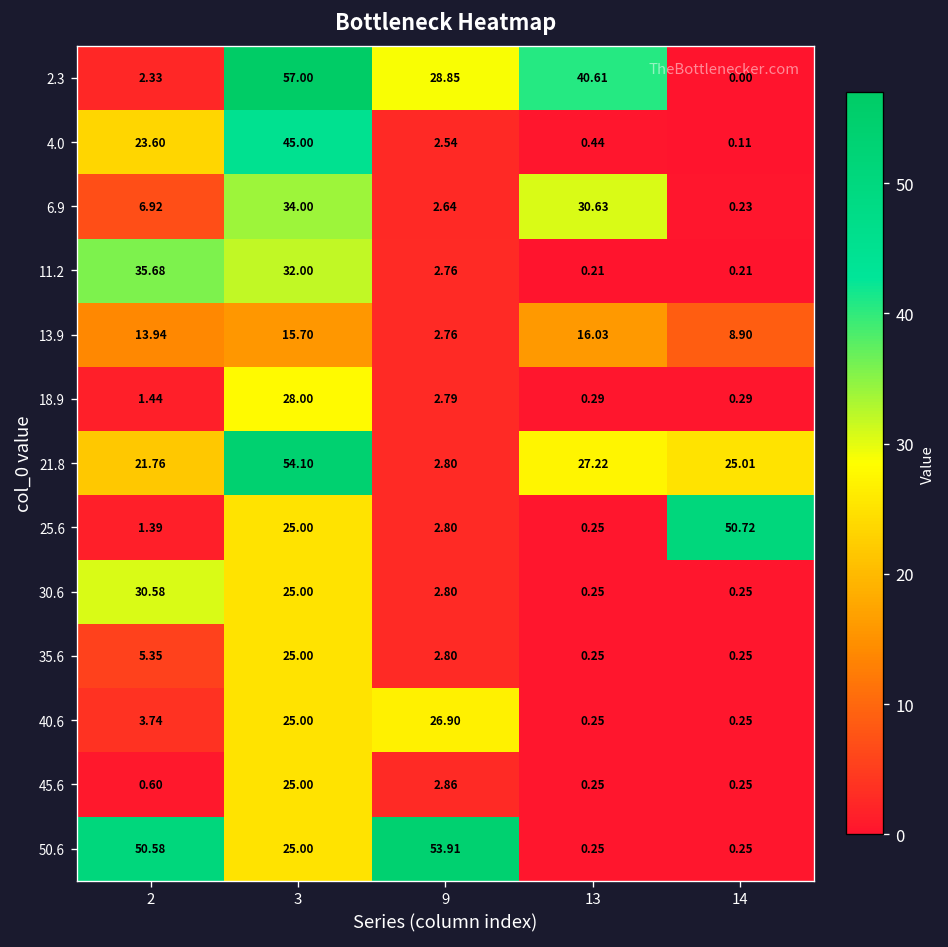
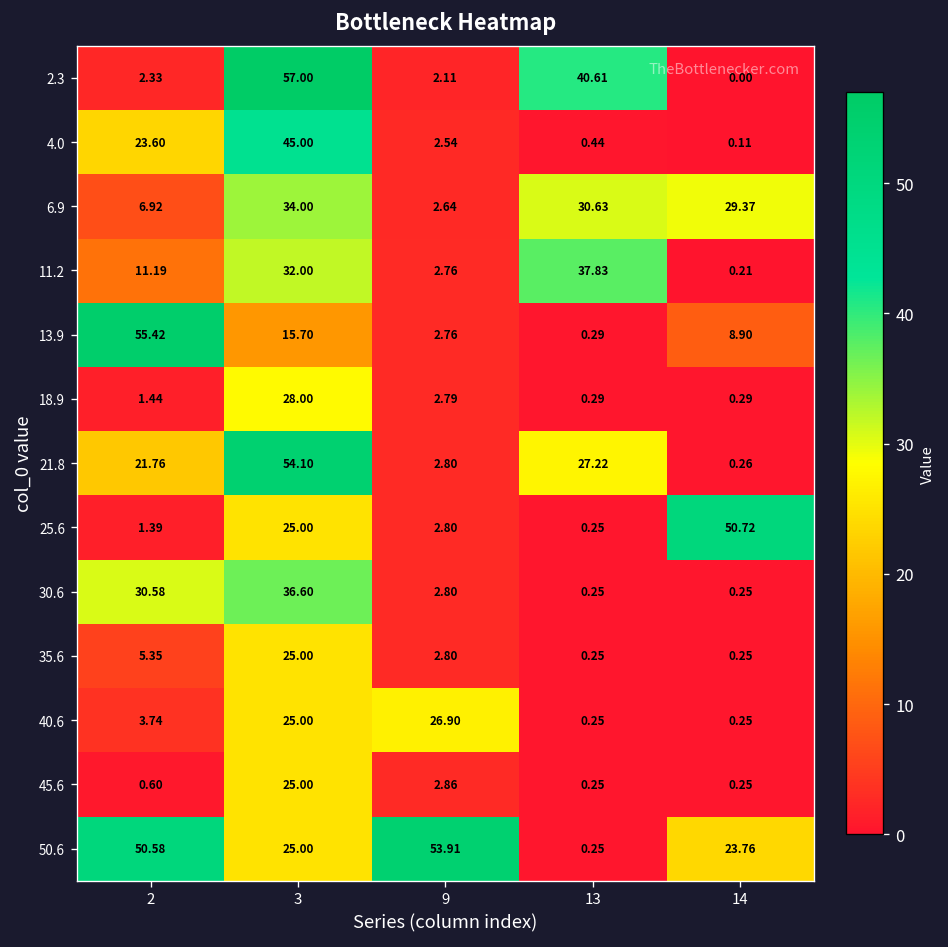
2.3, 9: 28.85 -> 2.11
6.9, 14: 0.23 -> 29.37
11.2, 2: 35.68 -> 11.19
11.2, 13: 0.21 -> 37.83
13.9, 2: 13.94 -> 55.42
13.9, 13: 16.03 -> 0.29
21.8, 14: 25.01 -> 0.26
30.6, 3: 25.00 -> 36.60
50.6, 14: 0.25 -> 23.76
